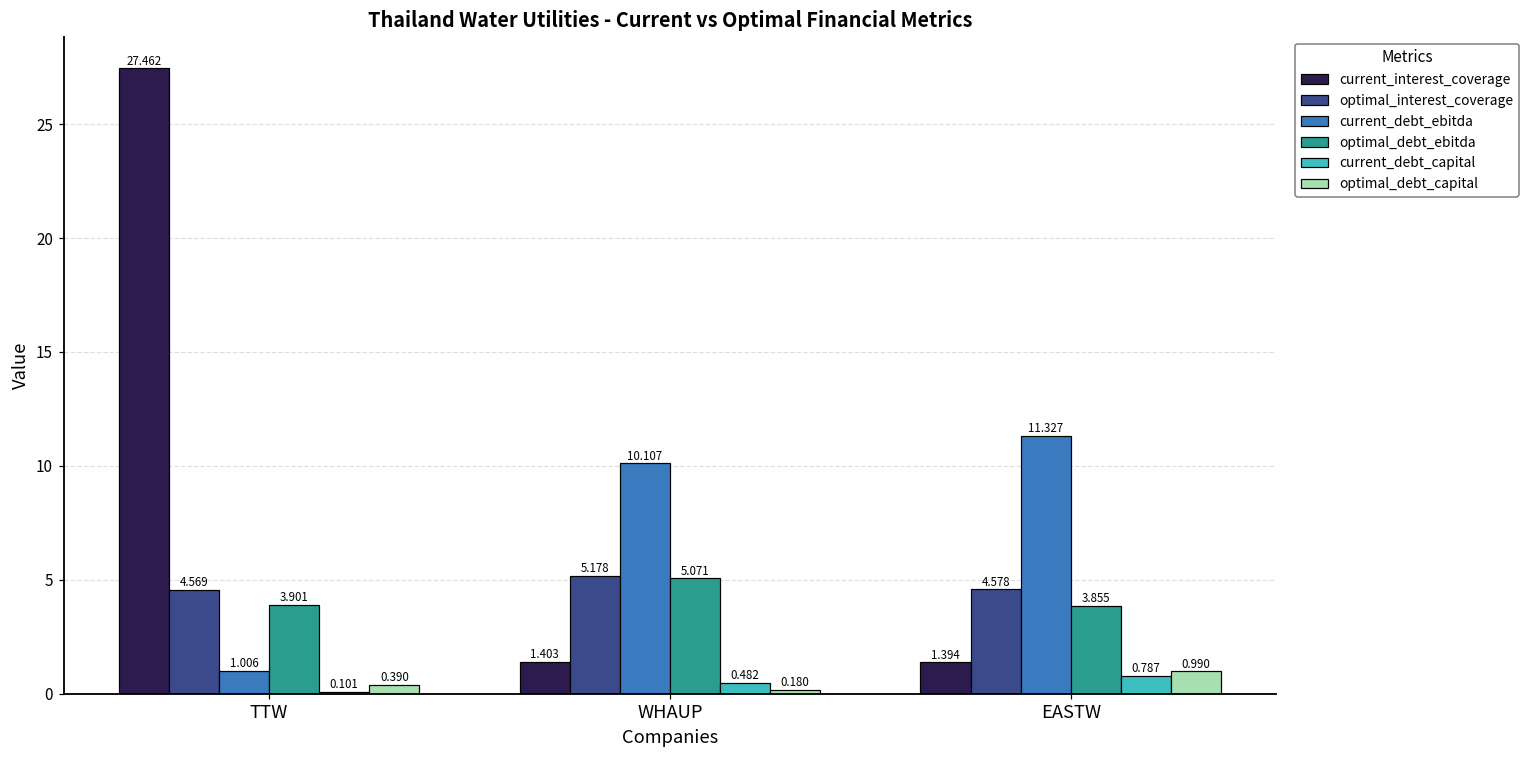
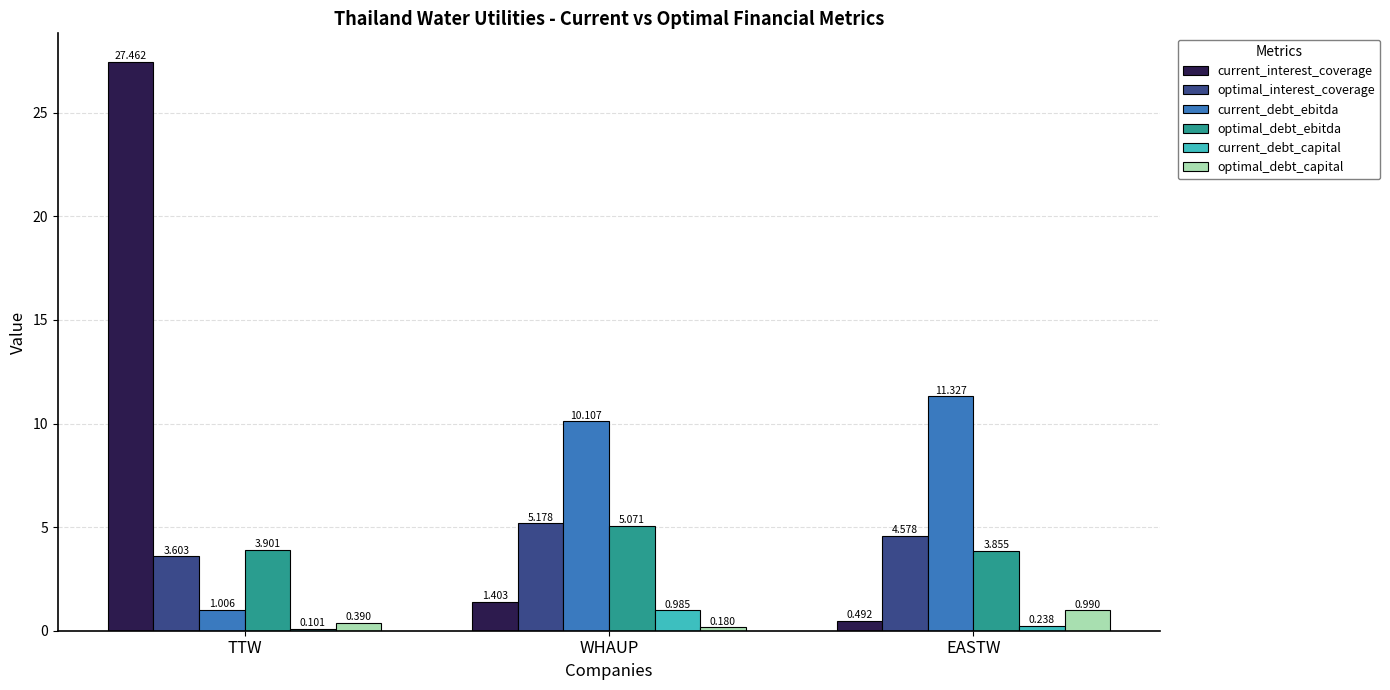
optimal_interest_coverage, TTW: 4.569 -> 3.603
current_debt_capital, WHAUP: 0.482 -> 0.985
current_interest_coverage, EASTW: 1.394 -> 0.492
current_debt_capital, EASTW: 0.787 -> 0.238
